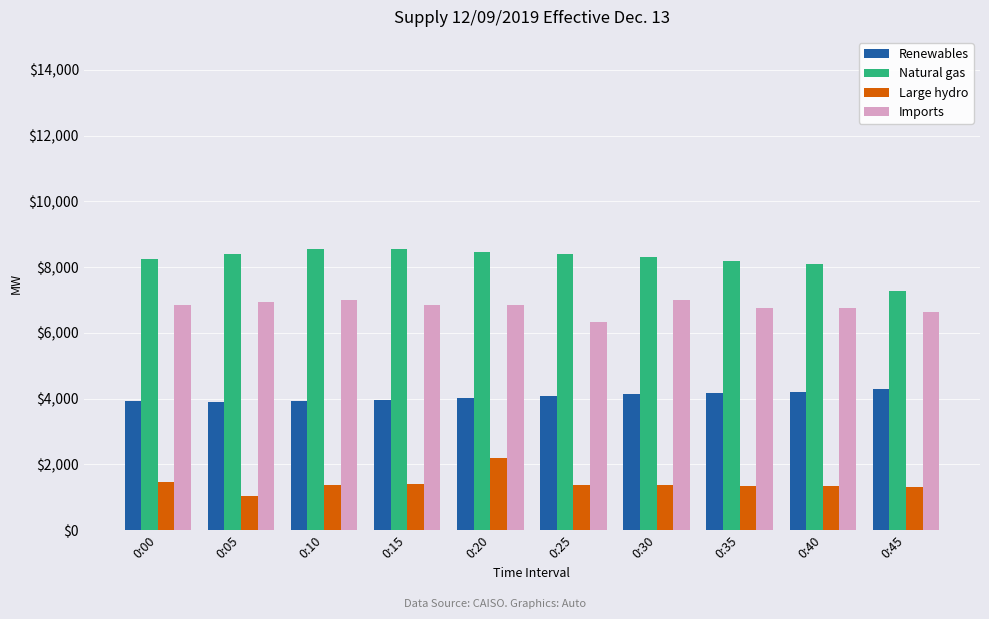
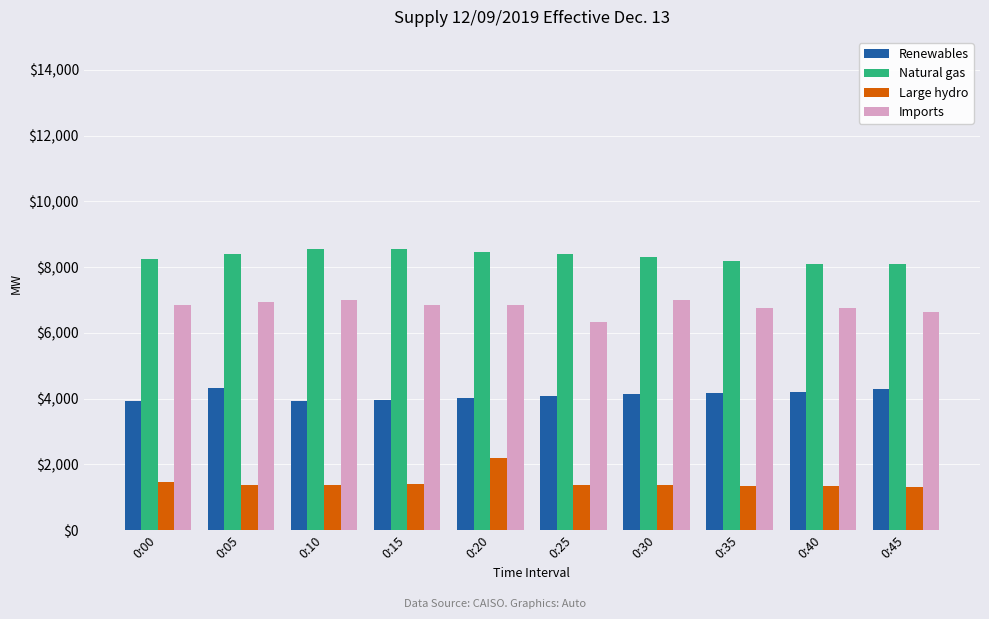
Renewables, 0:05: $3,900 -> $4,300
Large hydro, 0:05: $1,100 -> $1,400
Natural gas, 0:45: $7,300 -> $8,100
